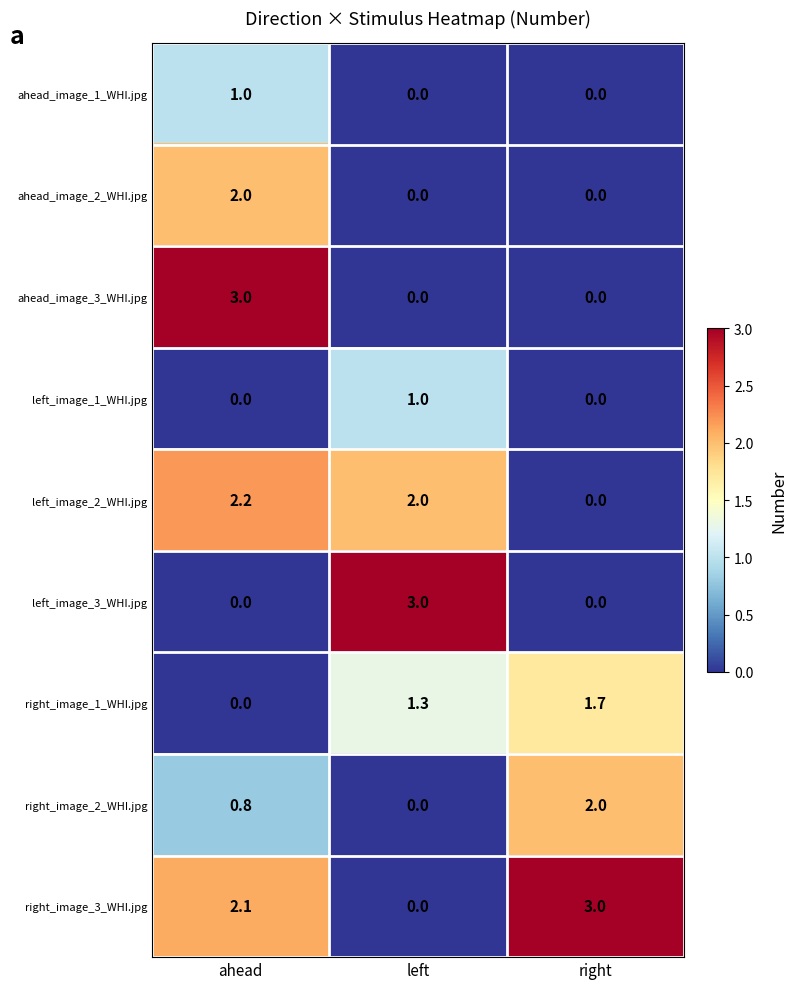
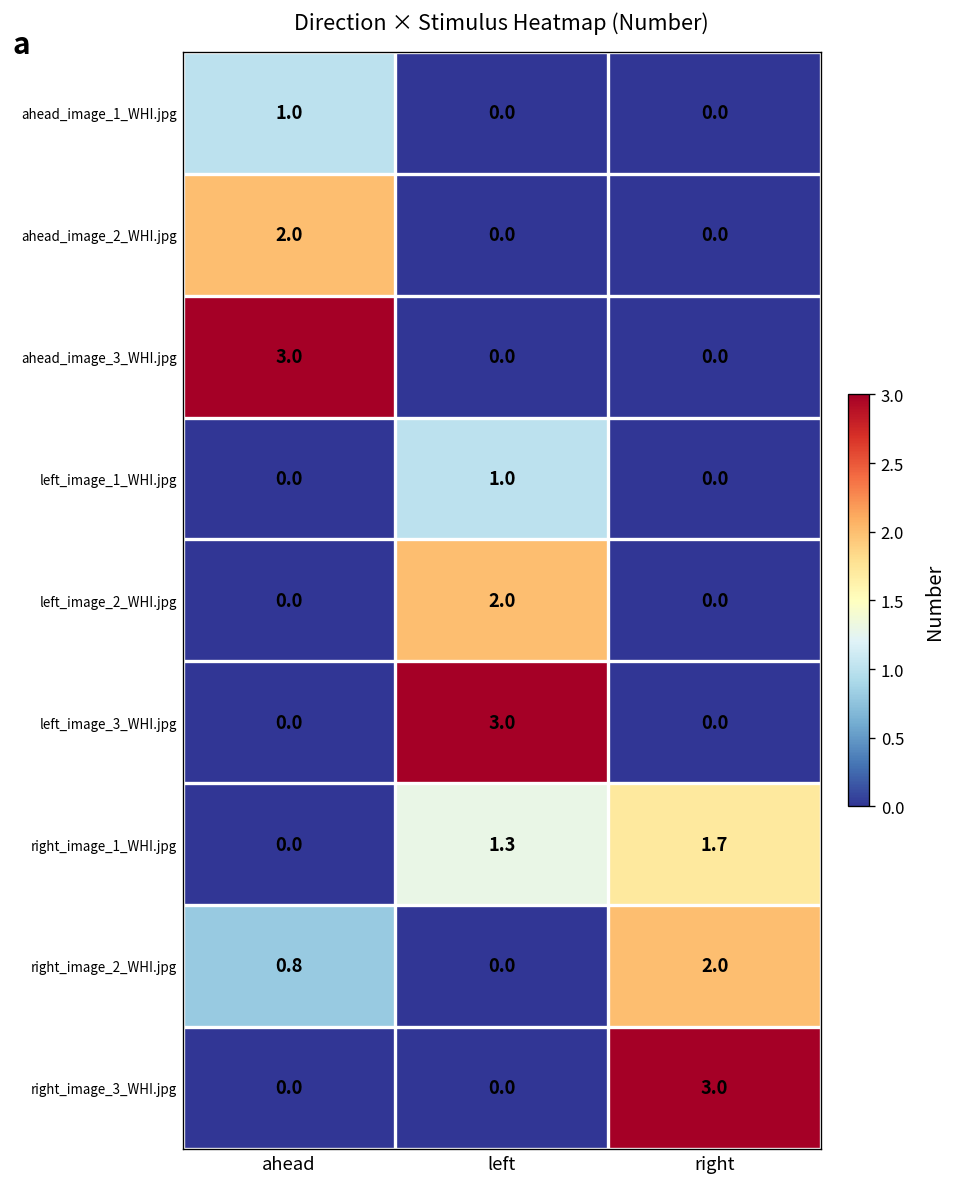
left_image_2_WHI.jpg, ahead: 2.2 -> 0.0
right_image_3_WHI.jpg, ahead: 2.1 -> 0.0
